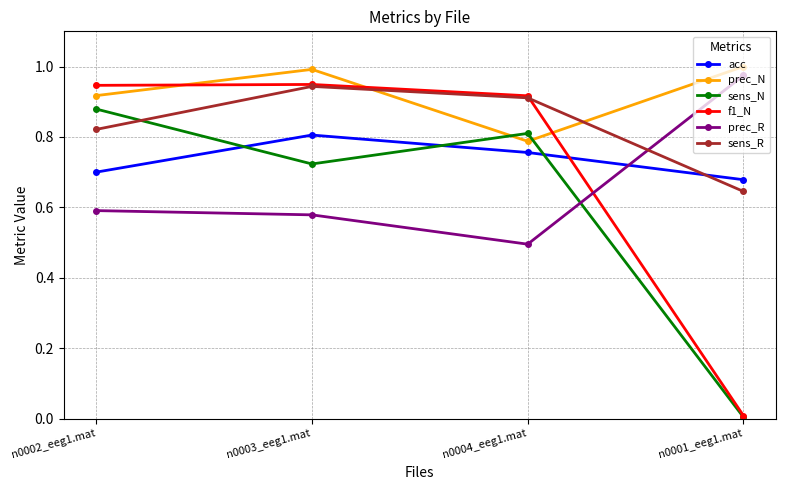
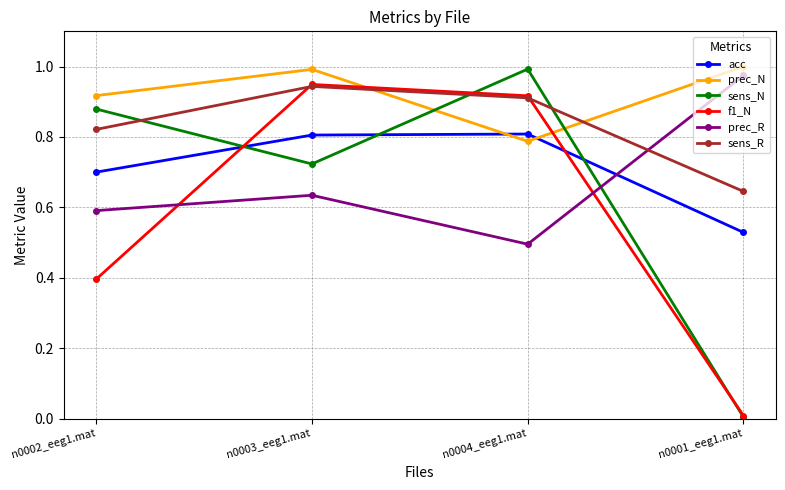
f1_N, n0002_eeg1.mat: 0.95 -> 0.40
prec_R, n0003_eeg1.mat: 0.58 -> 0.63
acc, n0004_eeg1.mat: 0.76 -> 0.81
sens_N, n0004_eeg1.mat: 0.81 -> 0.99
acc, n0001_eeg1.mat: 0.68 -> 0.53
